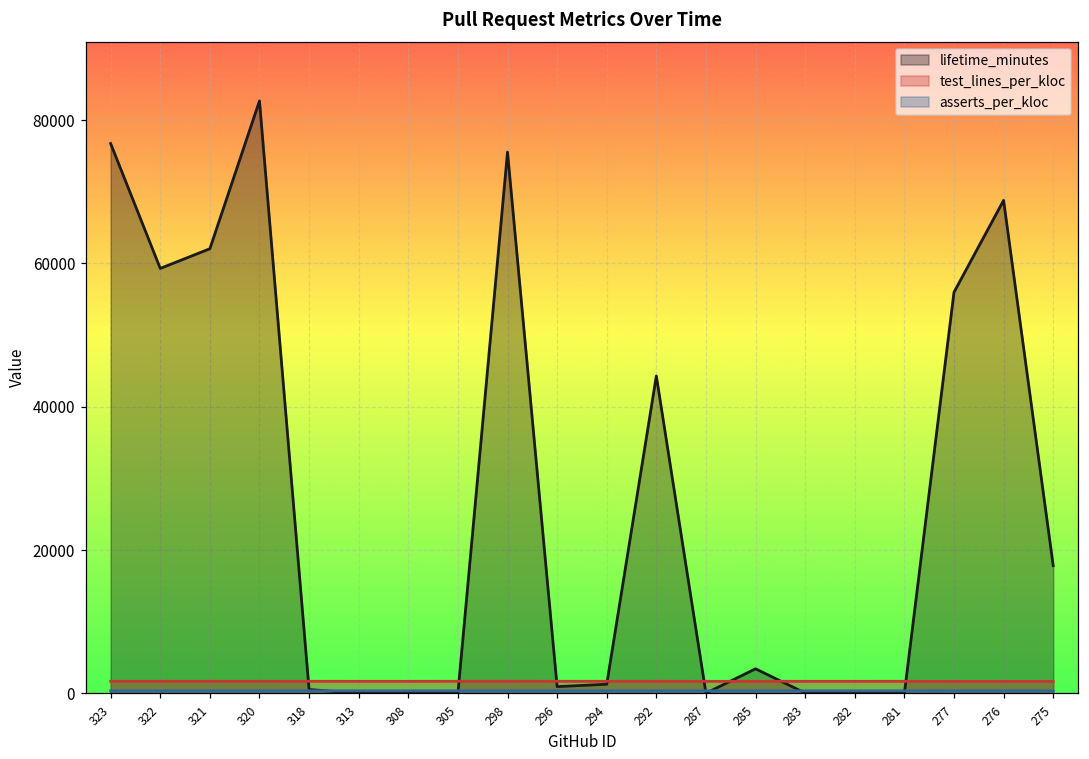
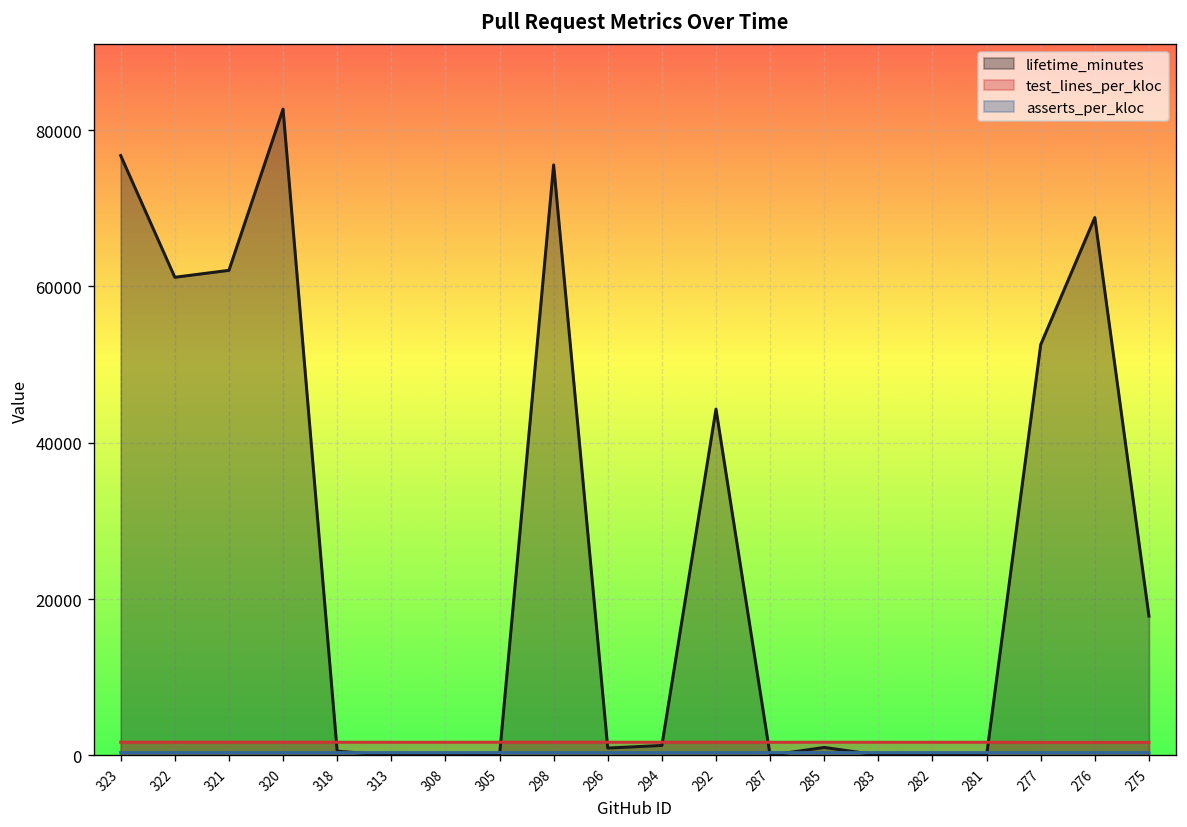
lifetime_minutes, 322: 59000 -> 61000
lifetime_minutes, 285: 3000 -> 1000
lifetime_minutes, 277: 56000 -> 53000
